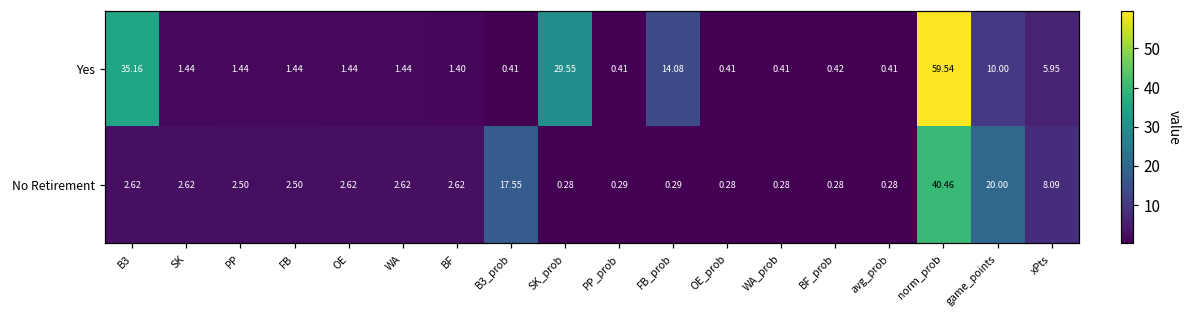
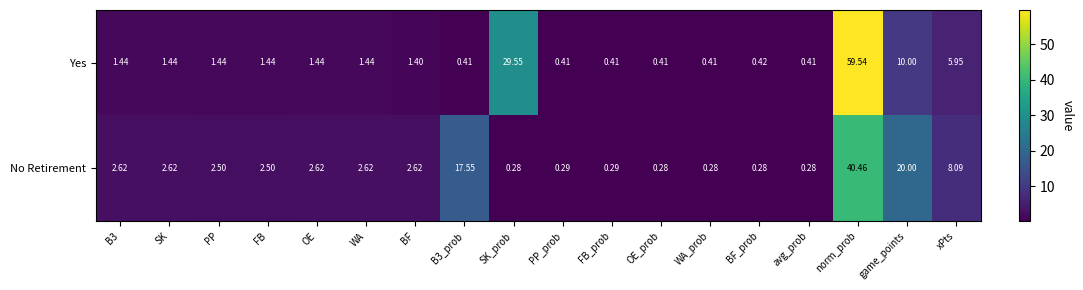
Yes, B3: 35.16 -> 1.44
Yes, FB_prob: 14.08 -> 0.41
